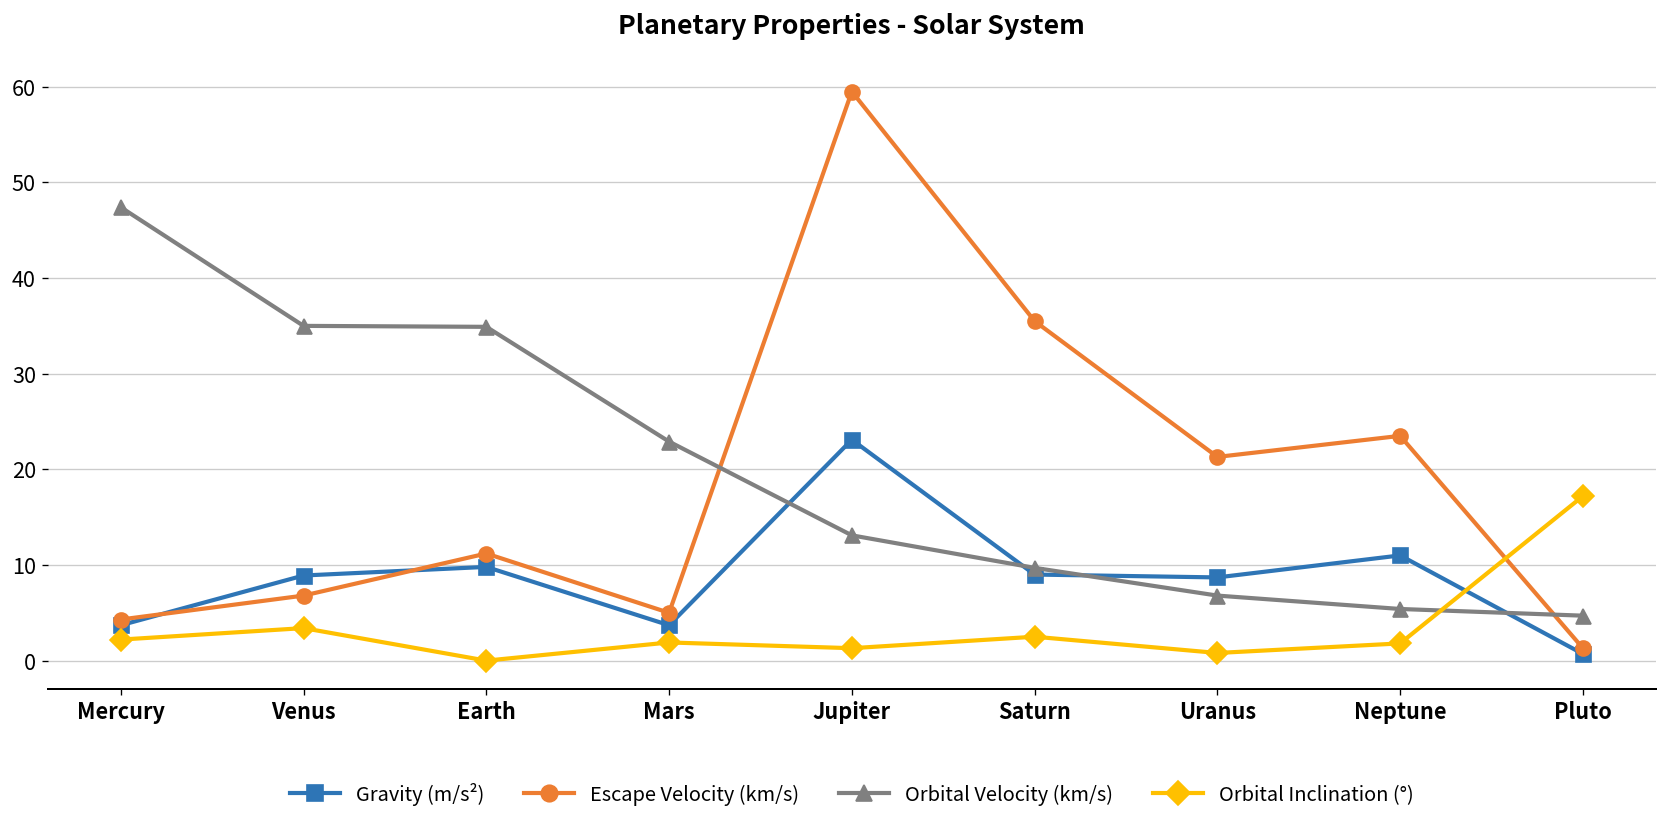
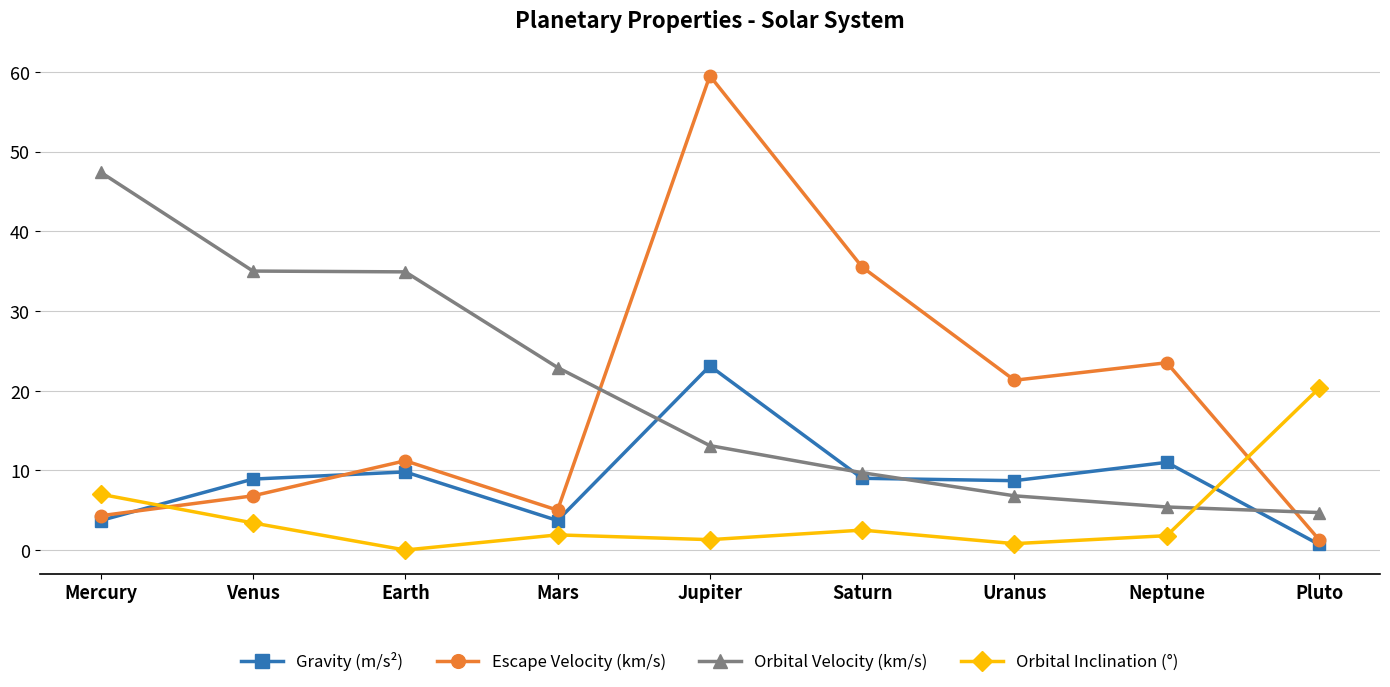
Orbital Inclination (°), Mercury: 2 -> 7
Orbital Inclination (°), Pluto: 17 -> 20
